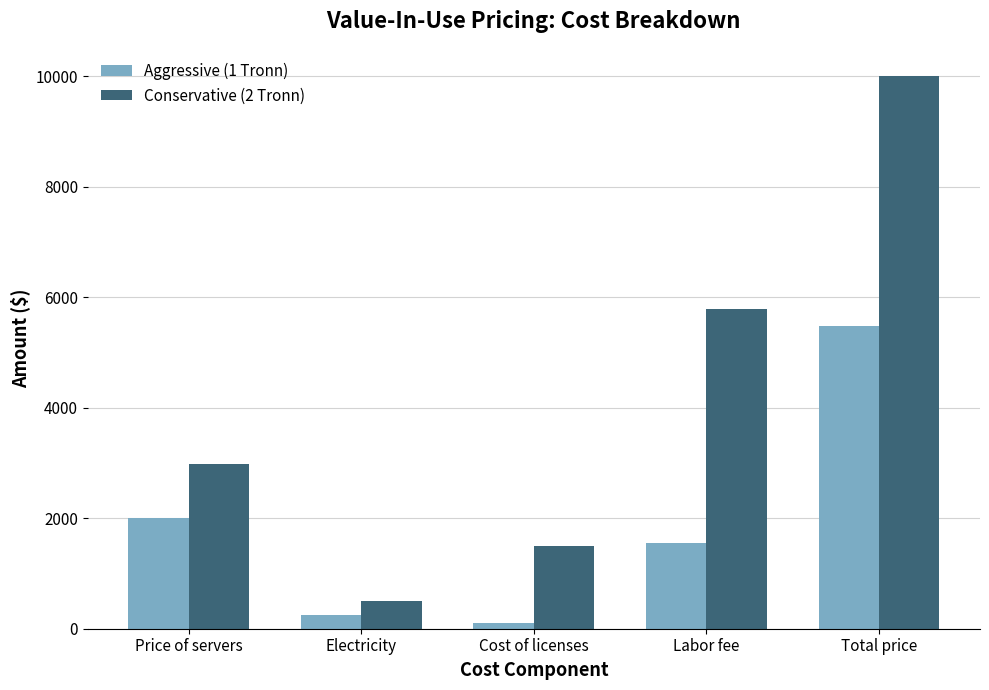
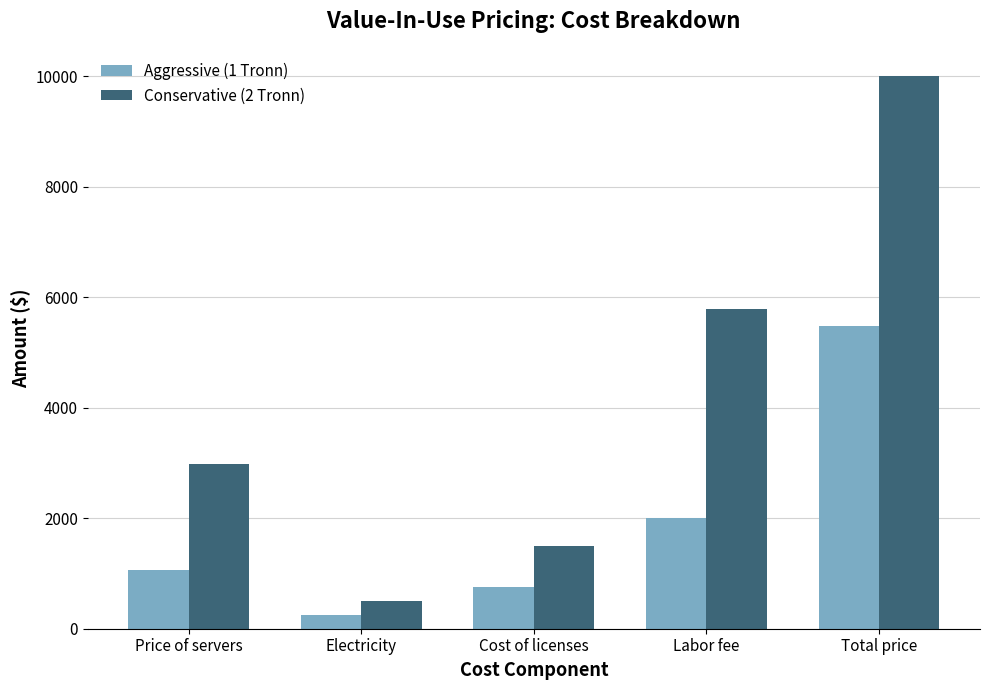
Aggressive (1 Tronn), Price of servers: 2000 -> 1100
Aggressive (1 Tronn), Cost of licenses: 100 -> 800
Aggressive (1 Tronn), Labor fee: 1500 -> 2000
